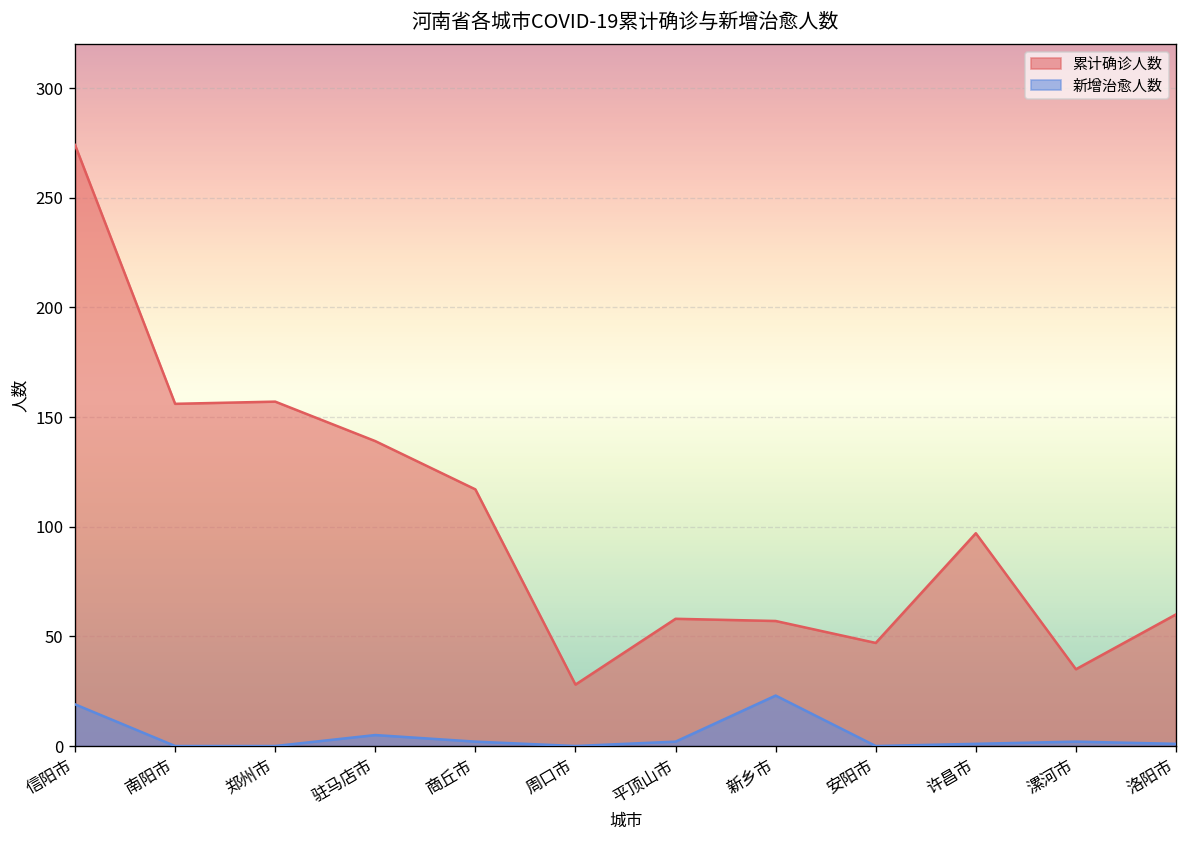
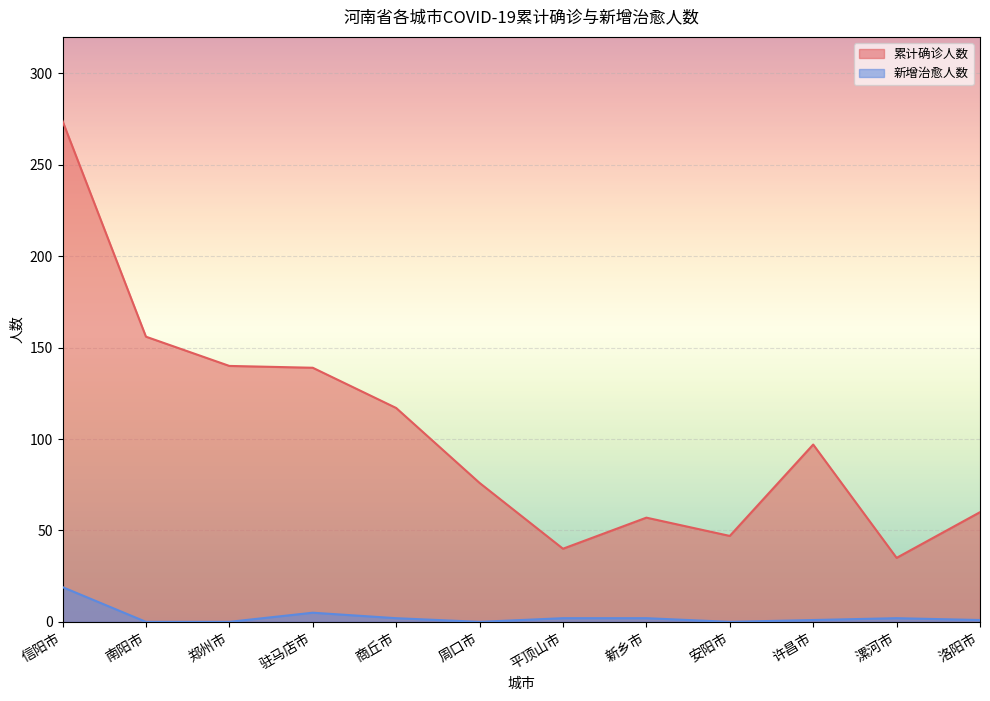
累计确诊人数, 郑州市: 157 -> 140
累计确诊人数, 周口市: 28 -> 76
累计确诊人数, 平顶山市: 58 -> 40
新增治愈人数, 新乡市: 23 -> 2
